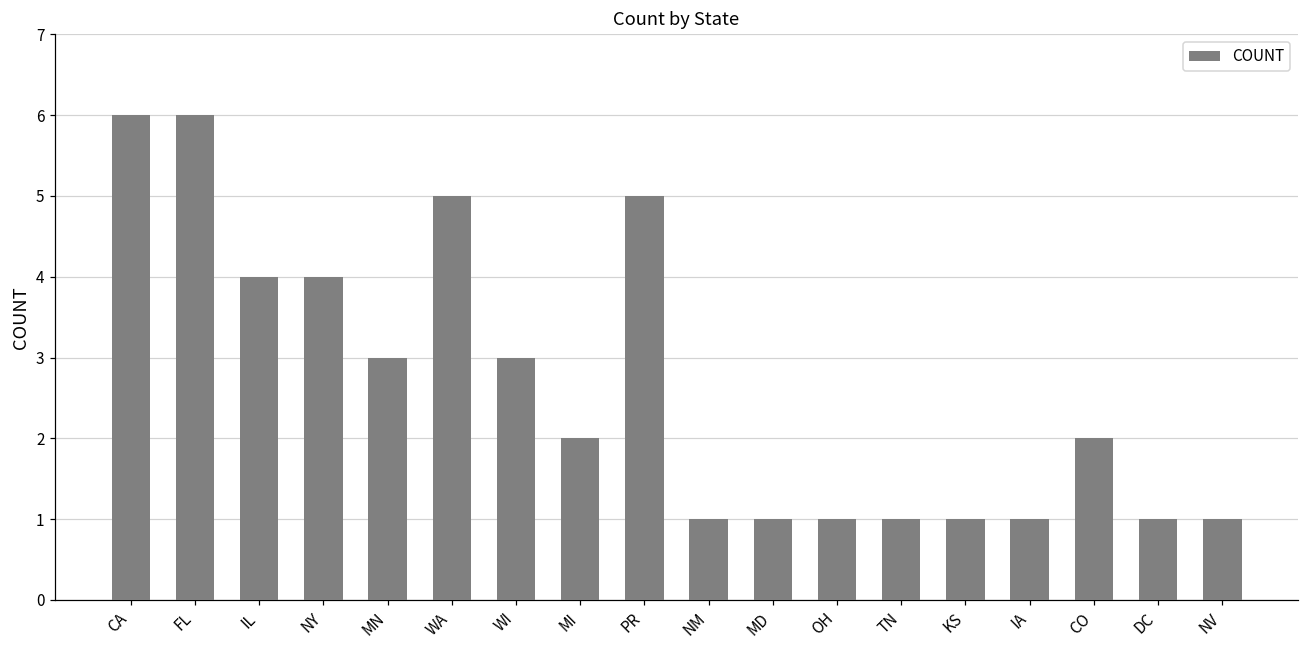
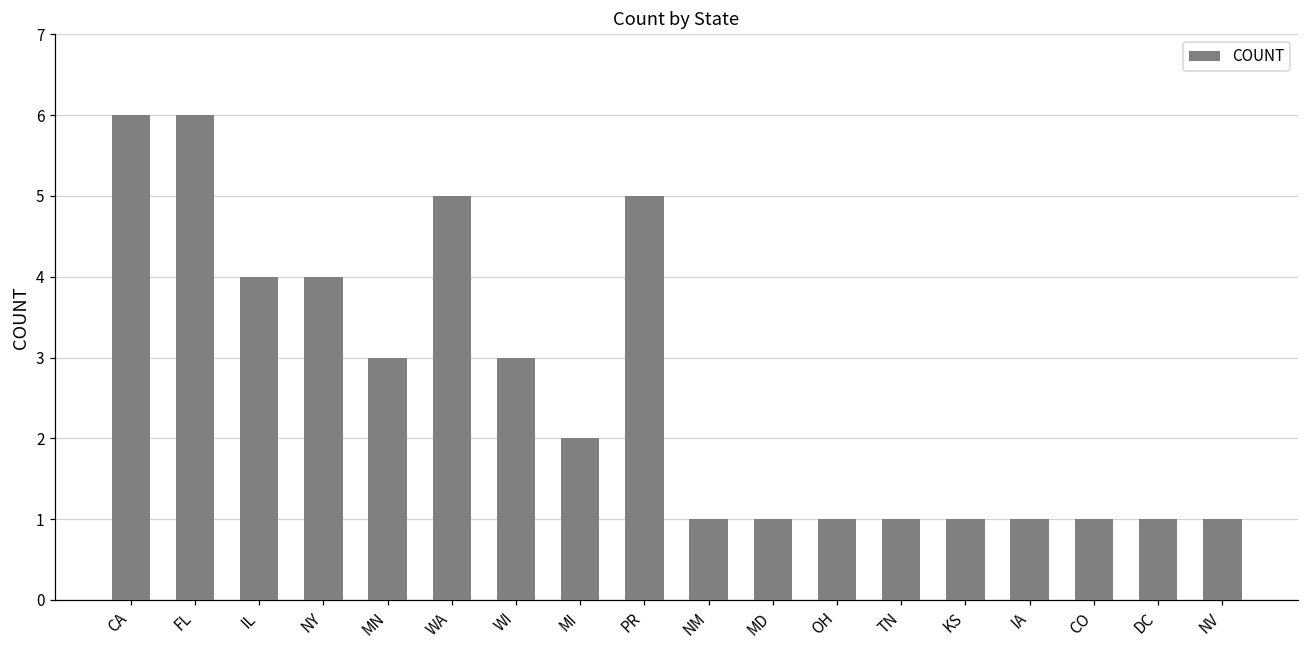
CO: 2 -> 1
